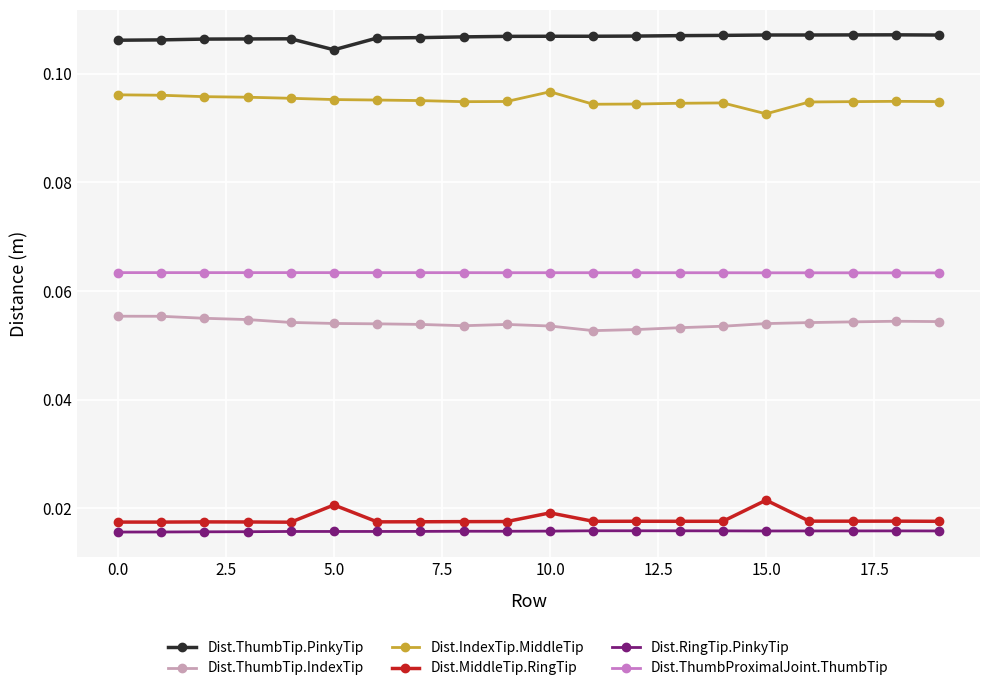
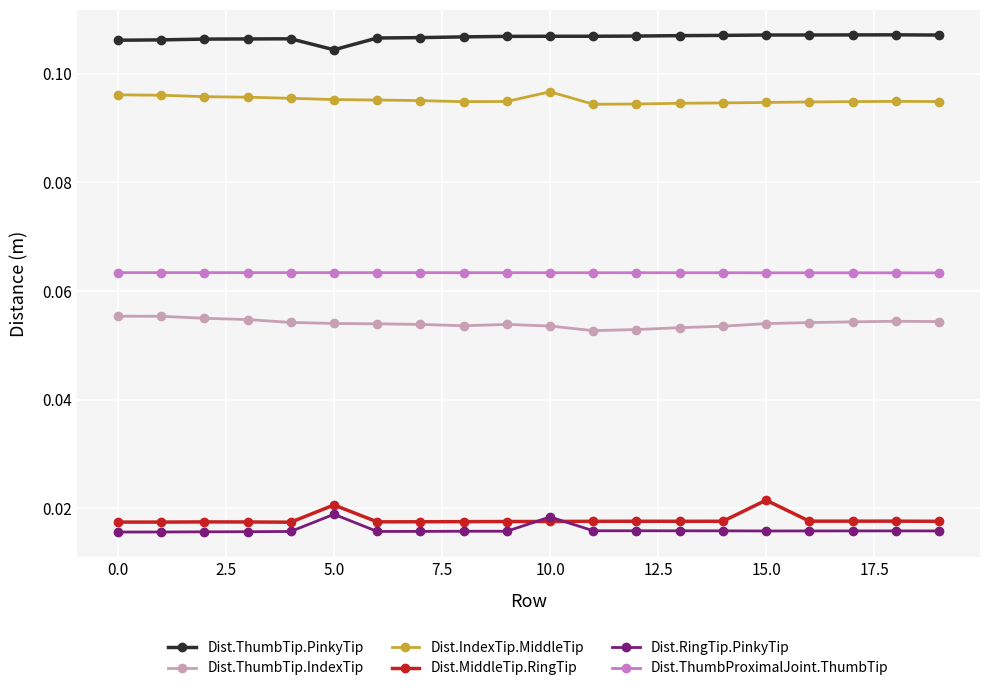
Dist.RingTip.PinkyTip, 5.0: 0.016 -> 0.019
Dist.MiddleTip.RingTip, 10.0: 0.019 -> 0.018
Dist.RingTip.PinkyTip, 10.0: 0.016 -> 0.018
Dist.IndexTip.MiddleTip, 15.0: 0.093 -> 0.095
